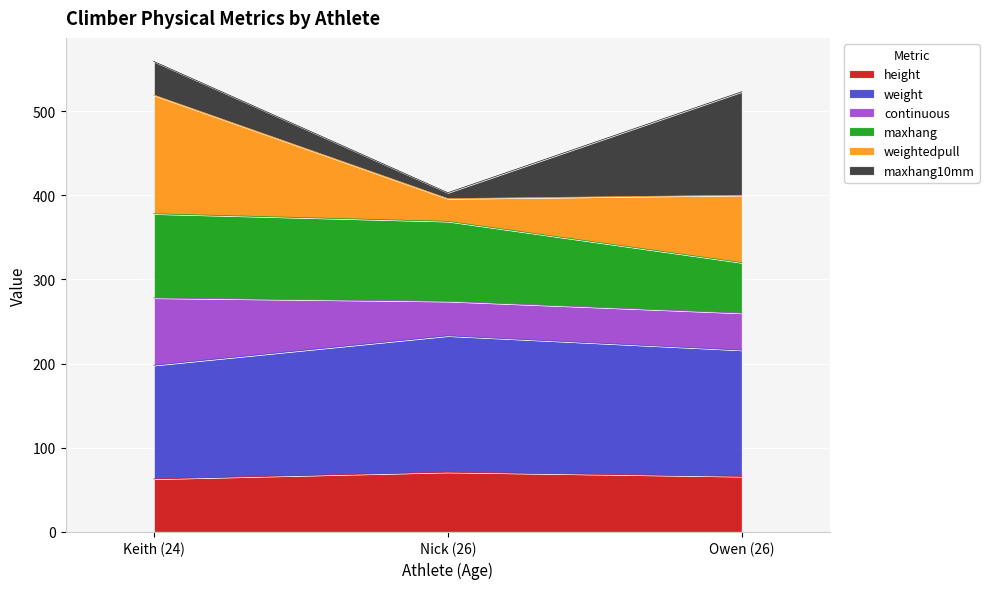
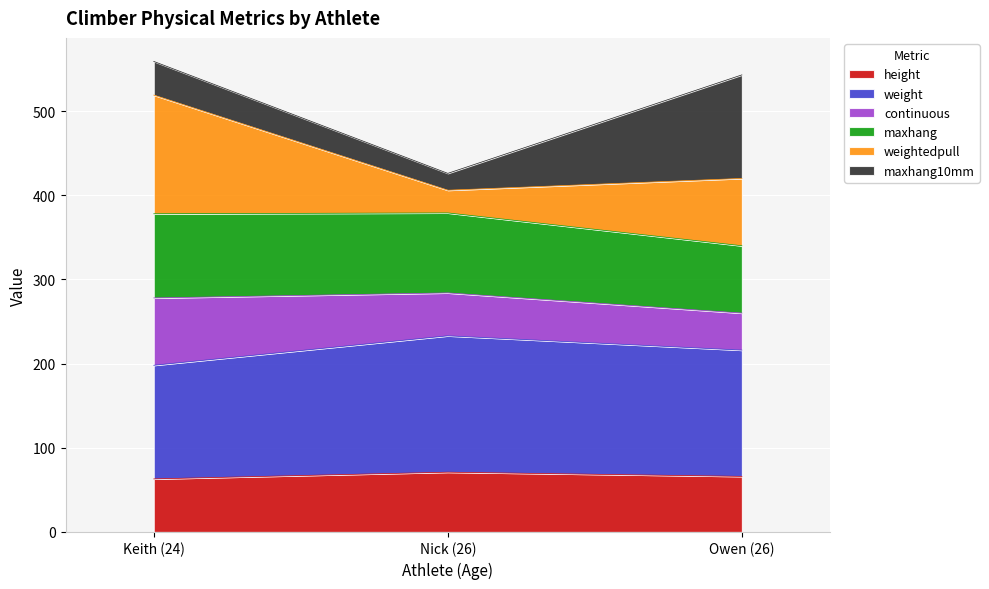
continuous, Nick (26): 40 -> 50
maxhang10mm, Nick (26): 10 -> 20
maxhang, Owen (26): 60 -> 80
